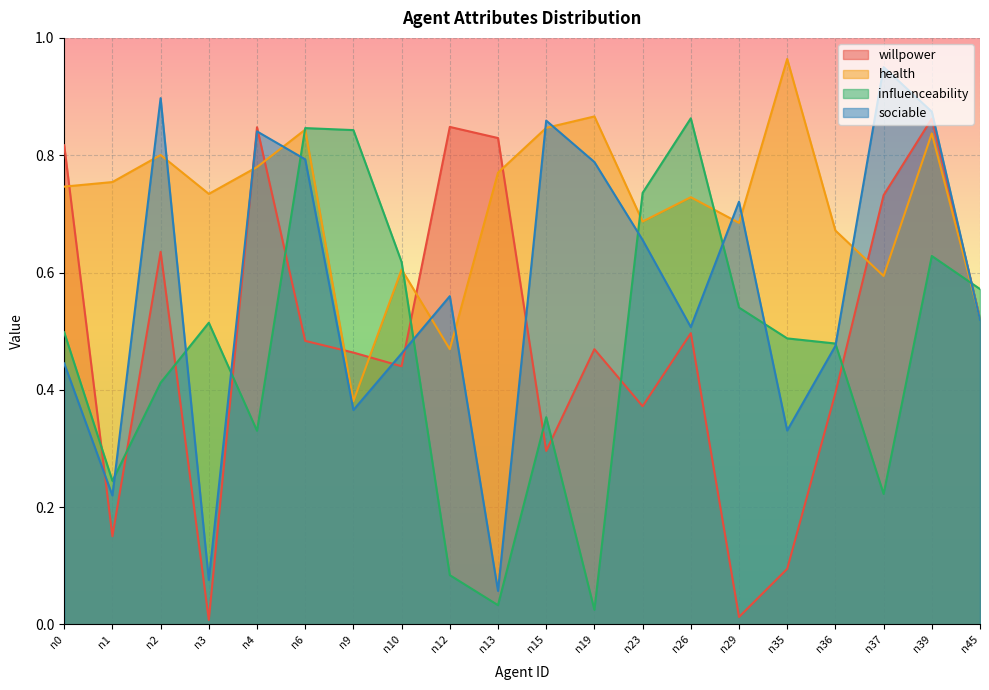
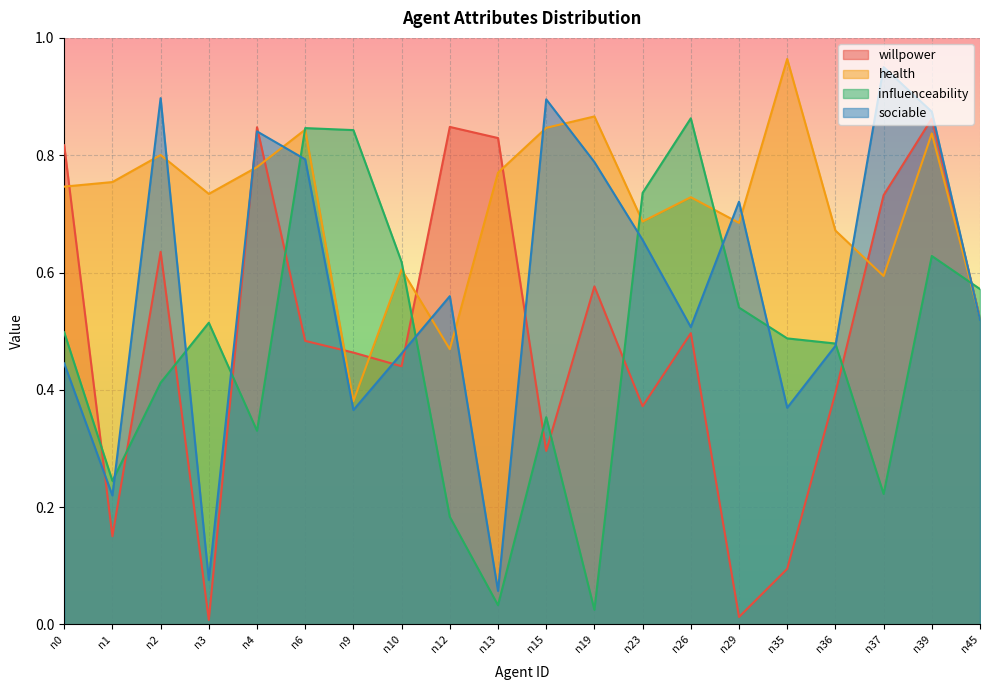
influenceability, n12: 0.08 -> 0.18
sociable, n15: 0.86 -> 0.90
willpower, n19: 0.47 -> 0.58
sociable, n35: 0.33 -> 0.37
